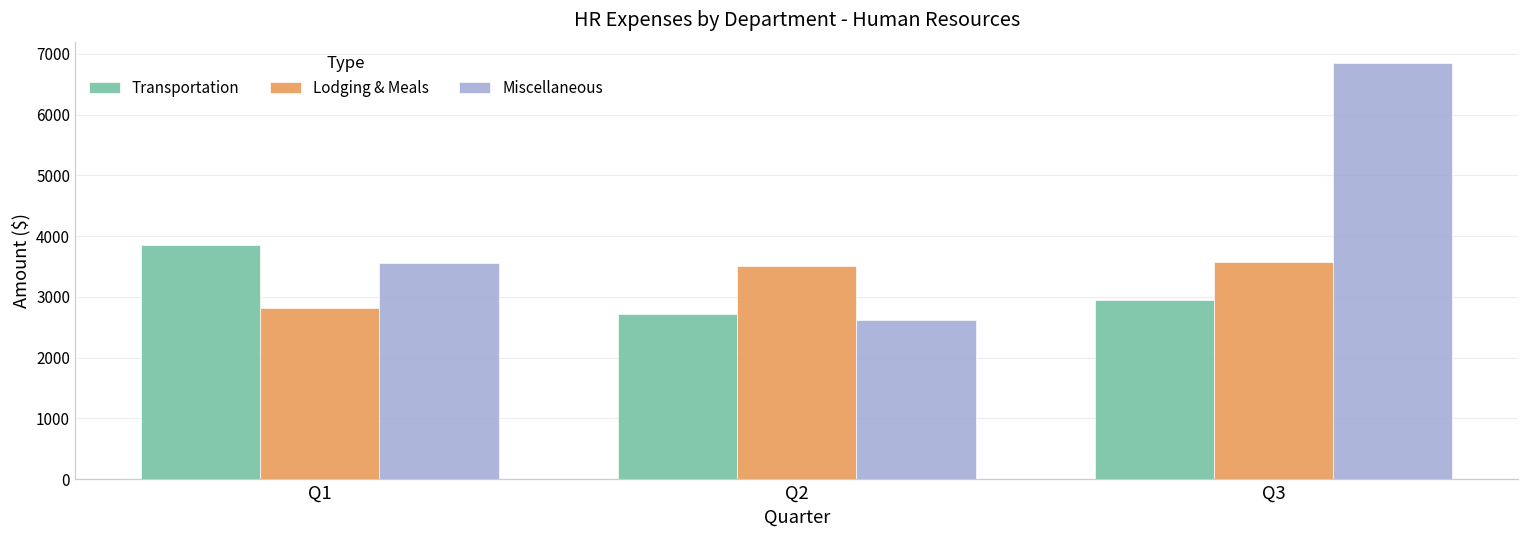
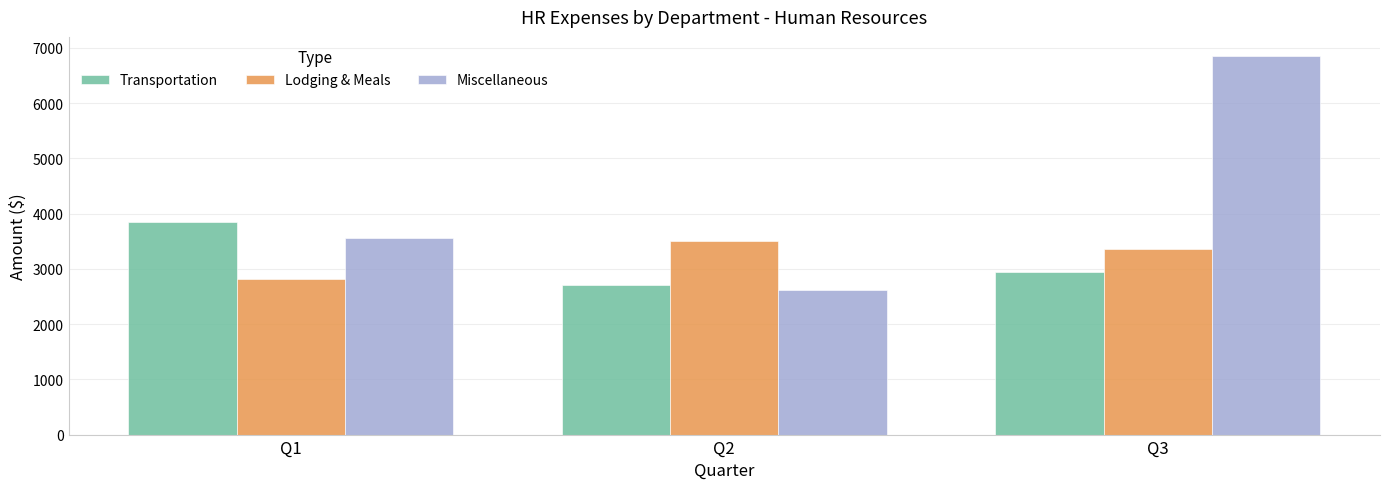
Lodging & Meals, Q3: 3600 -> 3400
